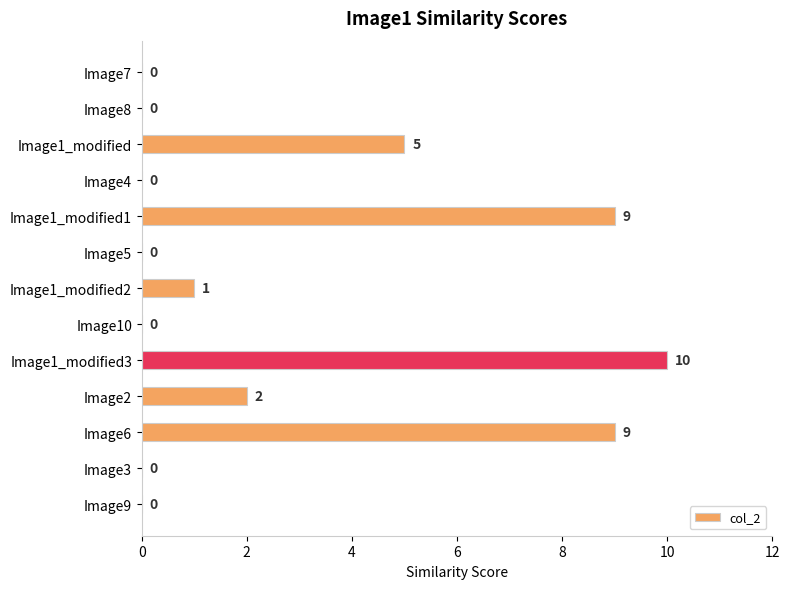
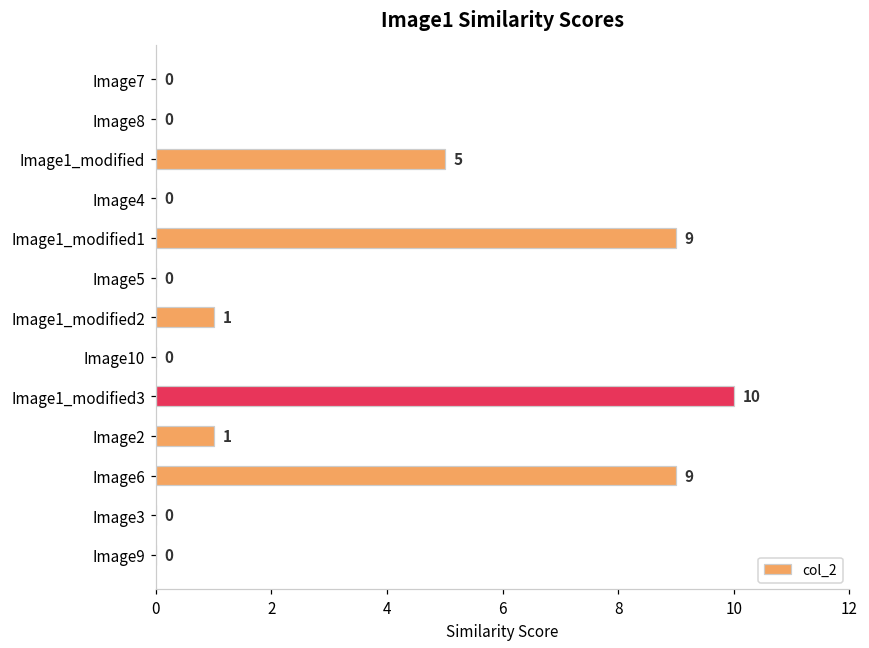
Image2: 2 -> 1
